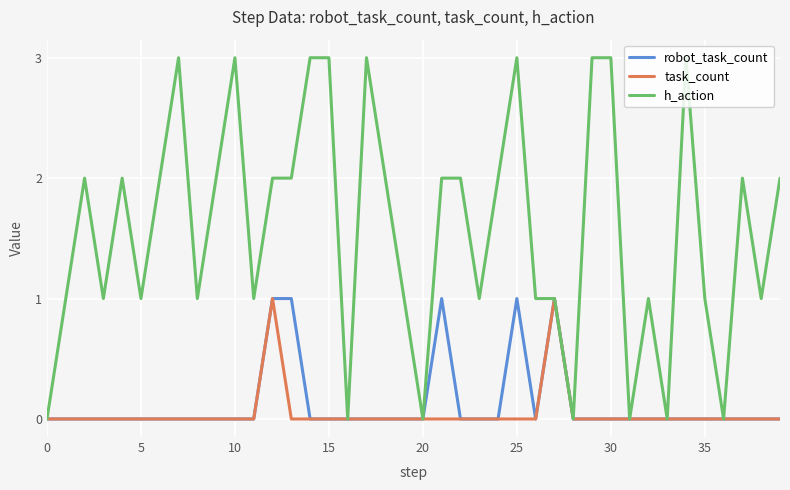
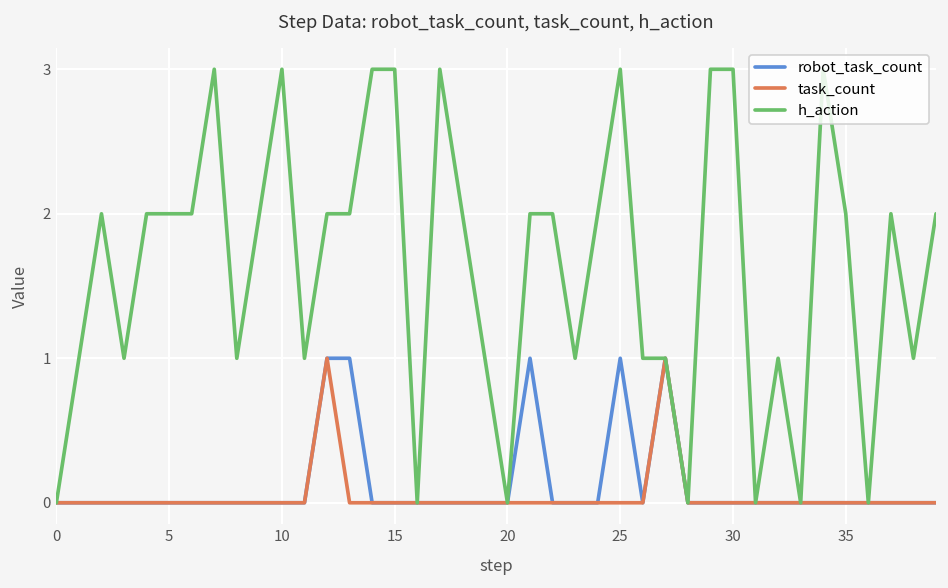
h_action, 5: 1 -> 2
h_action, 35: 1 -> 2
